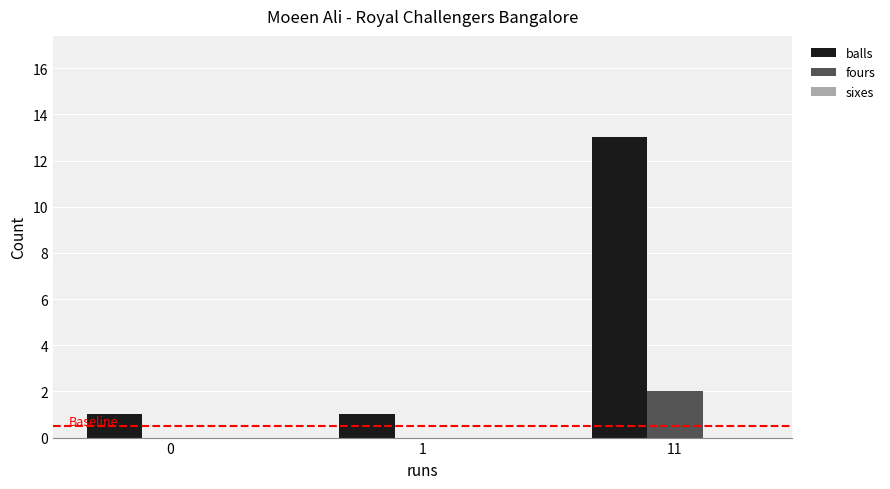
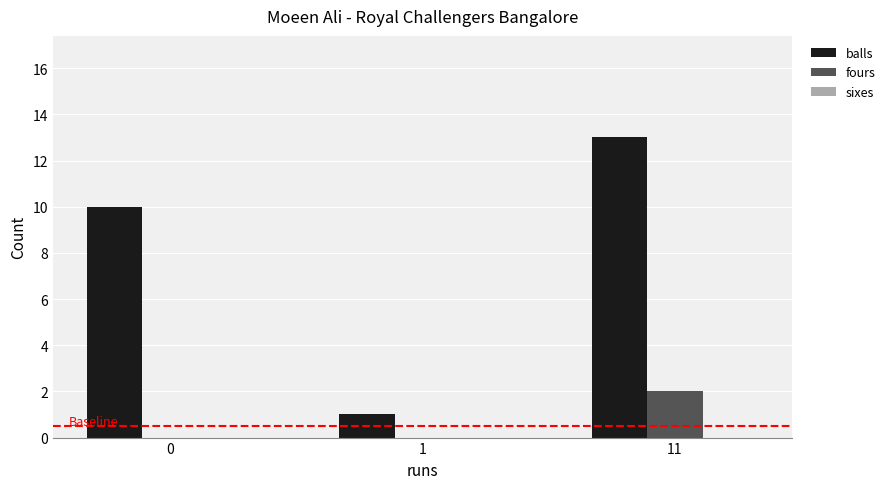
balls, 0: 1 -> 10
